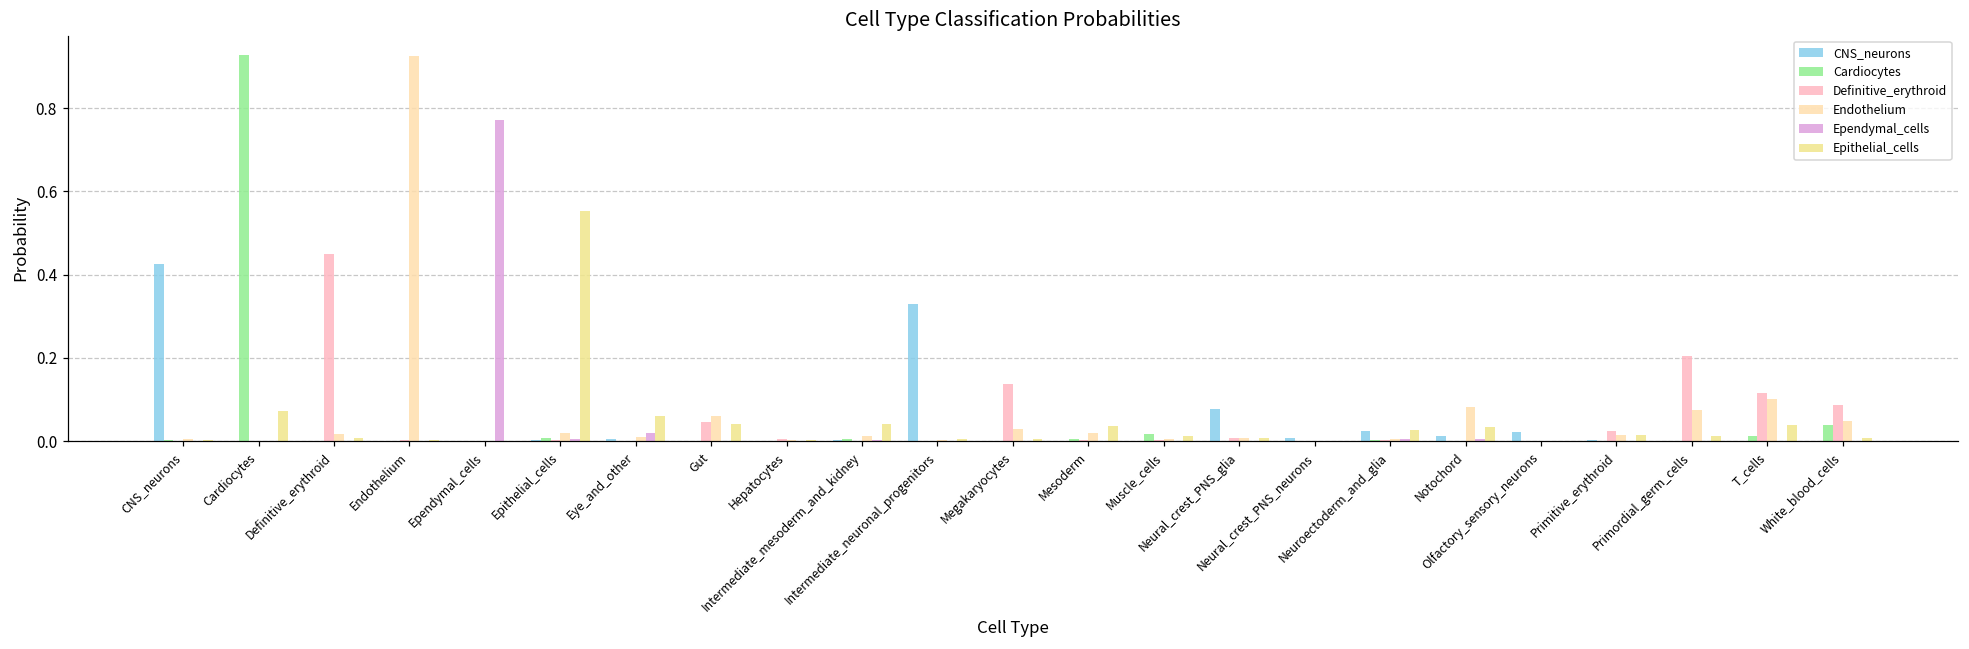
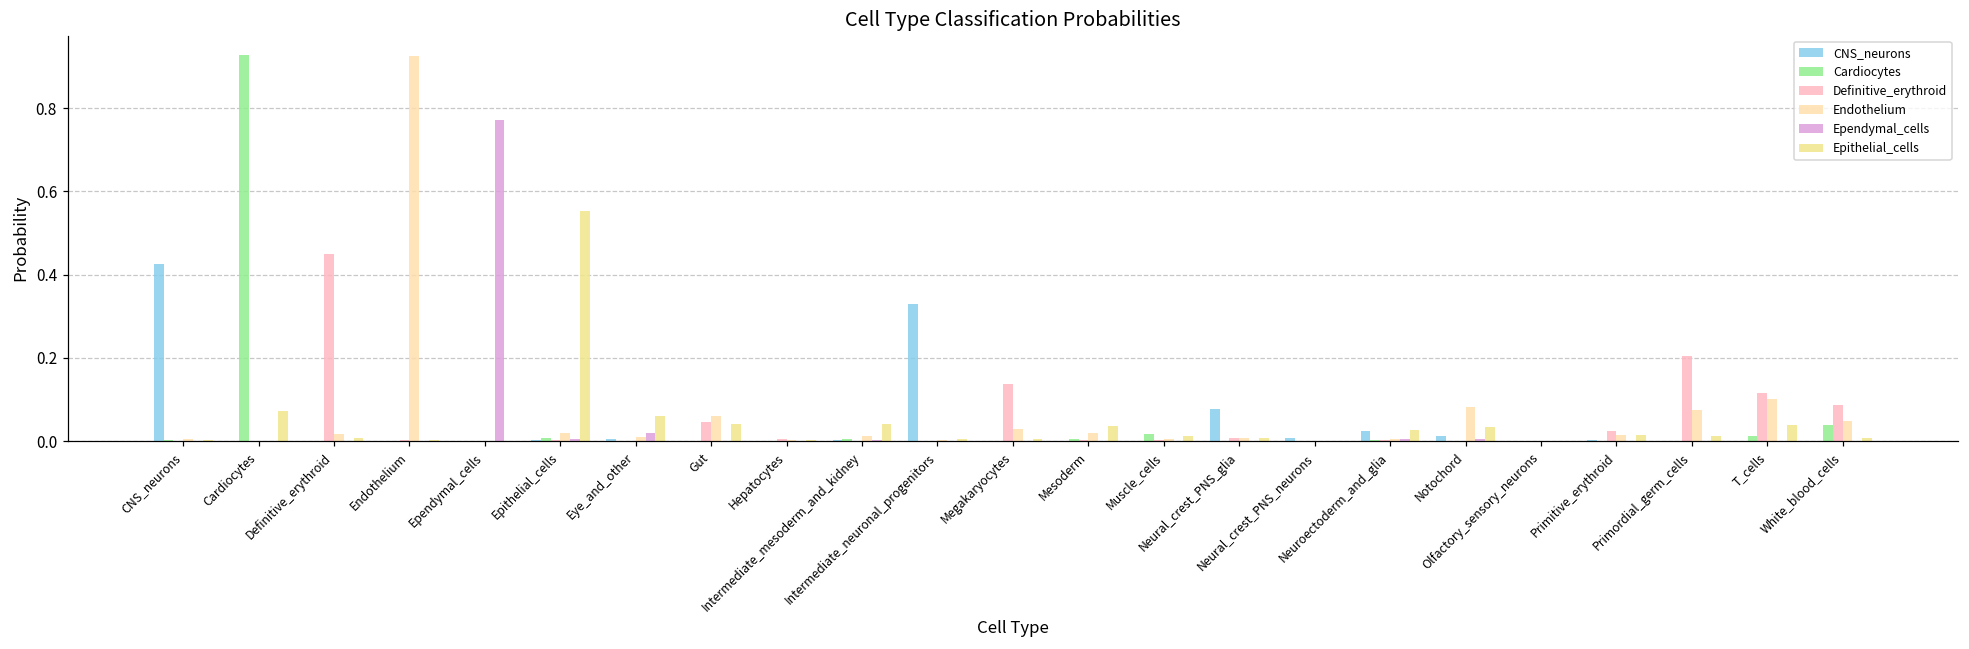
CNS_neurons, Olfactory_sensory_neurons: 0.02 -> 0.00
